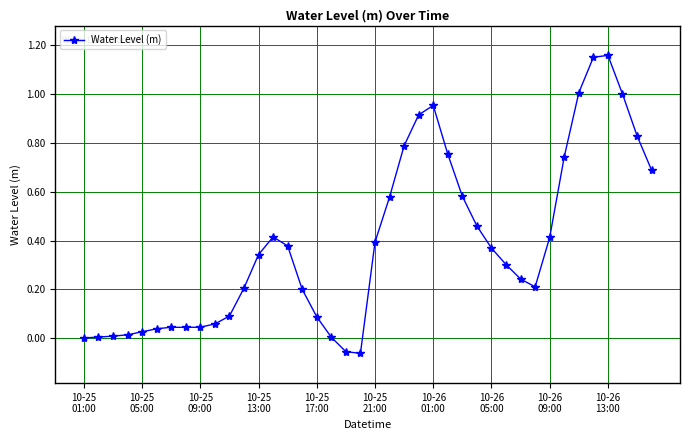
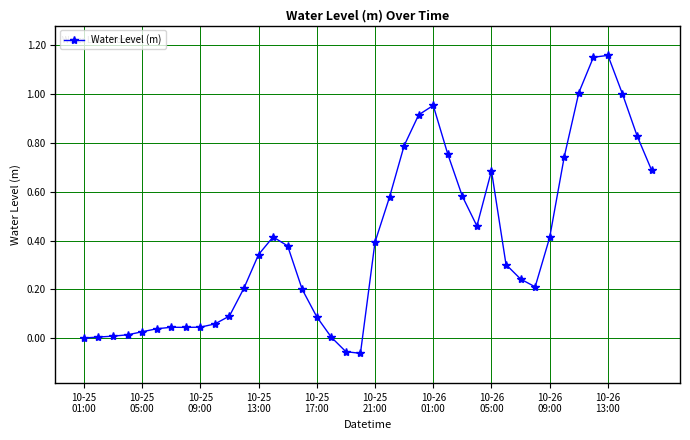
10-26 05:00: 0.37 -> 0.69
